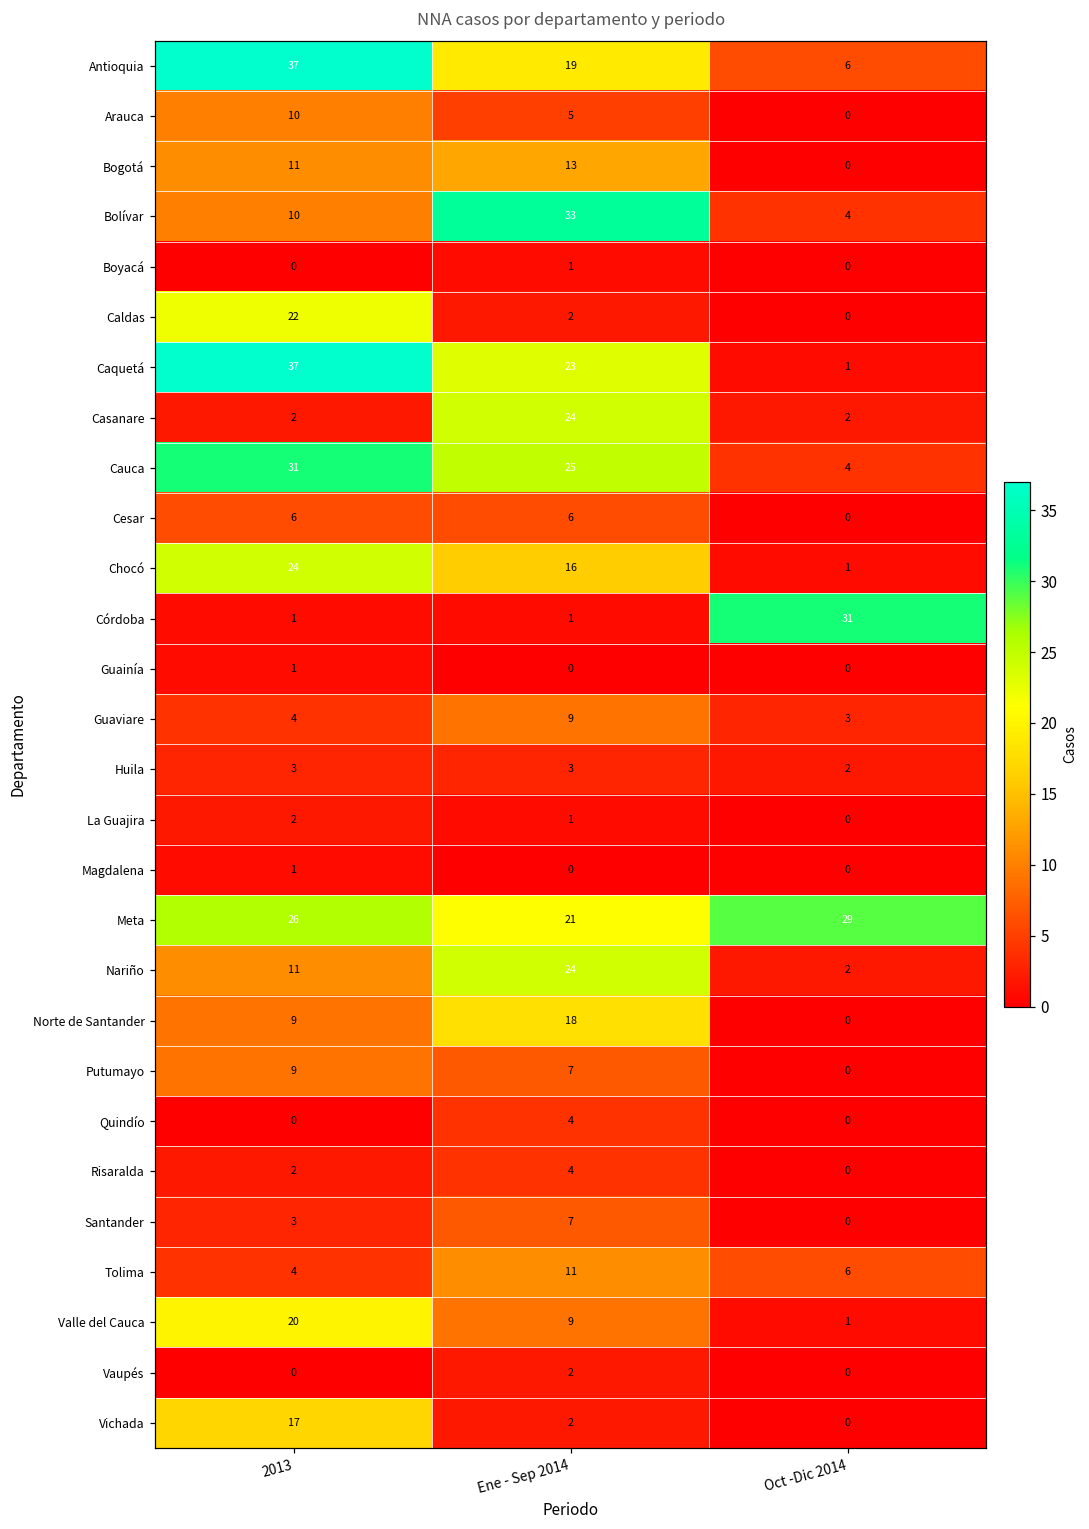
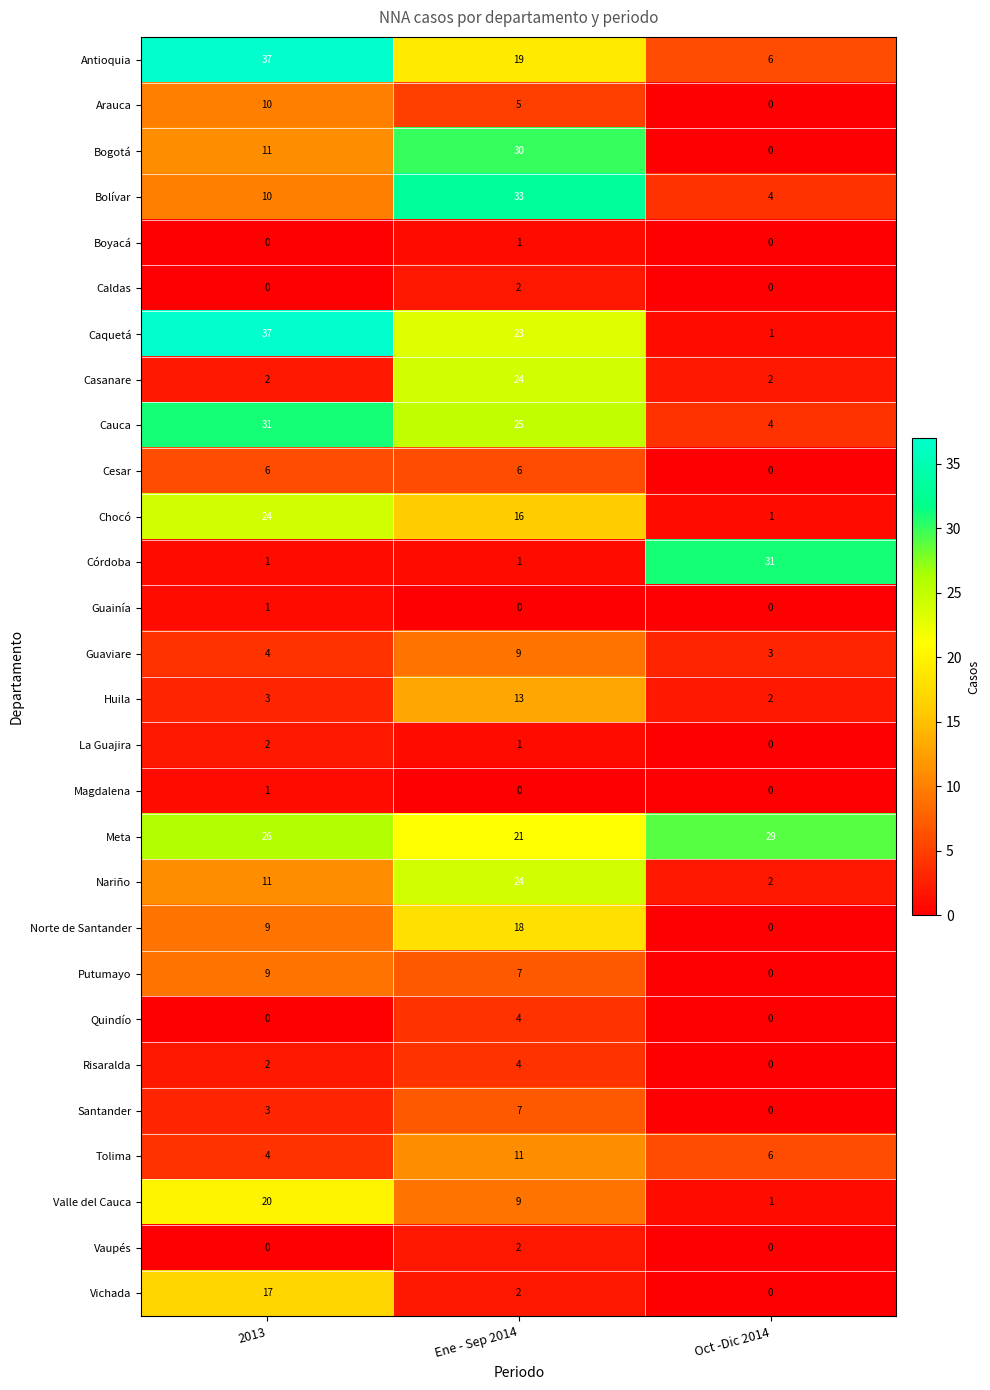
Bogotá, Ene - Sep 2014: 13 -> 30
Caldas, 2013: 22 -> 0
Huila, Ene - Sep 2014: 3 -> 13
